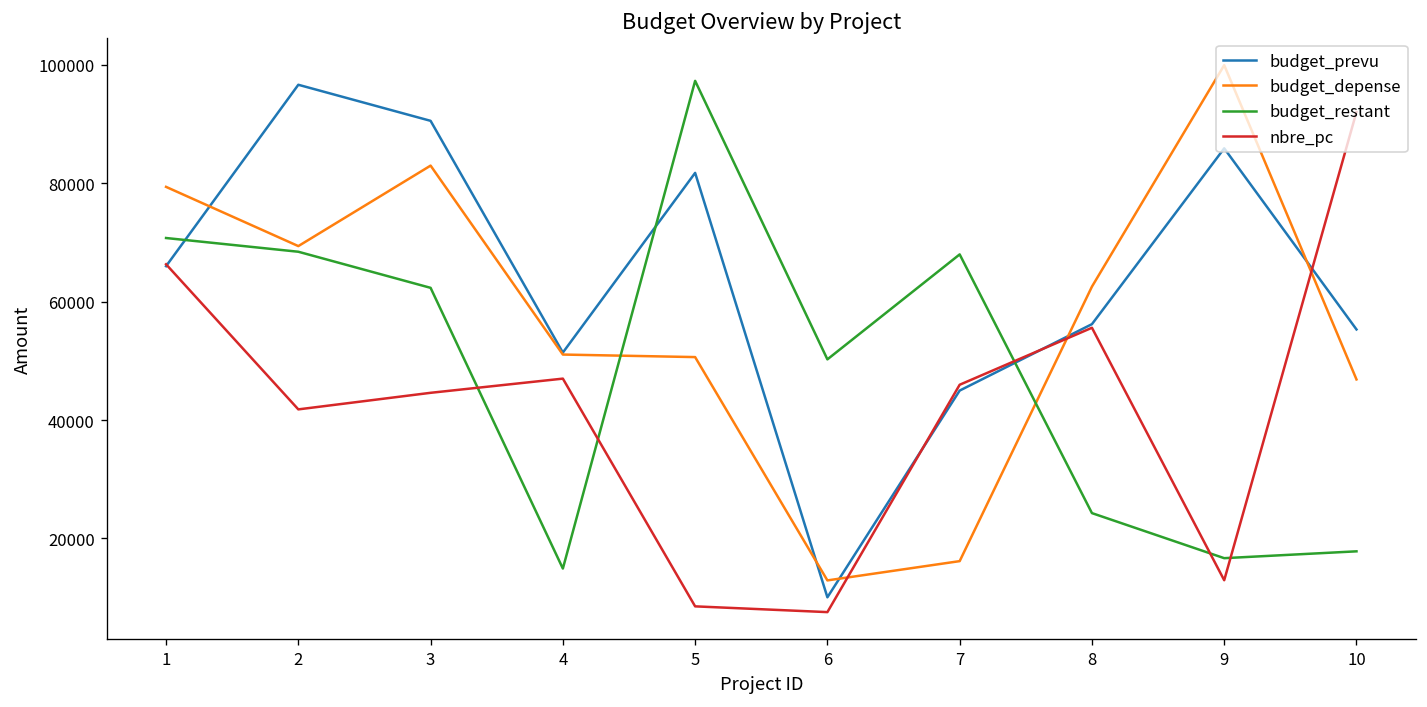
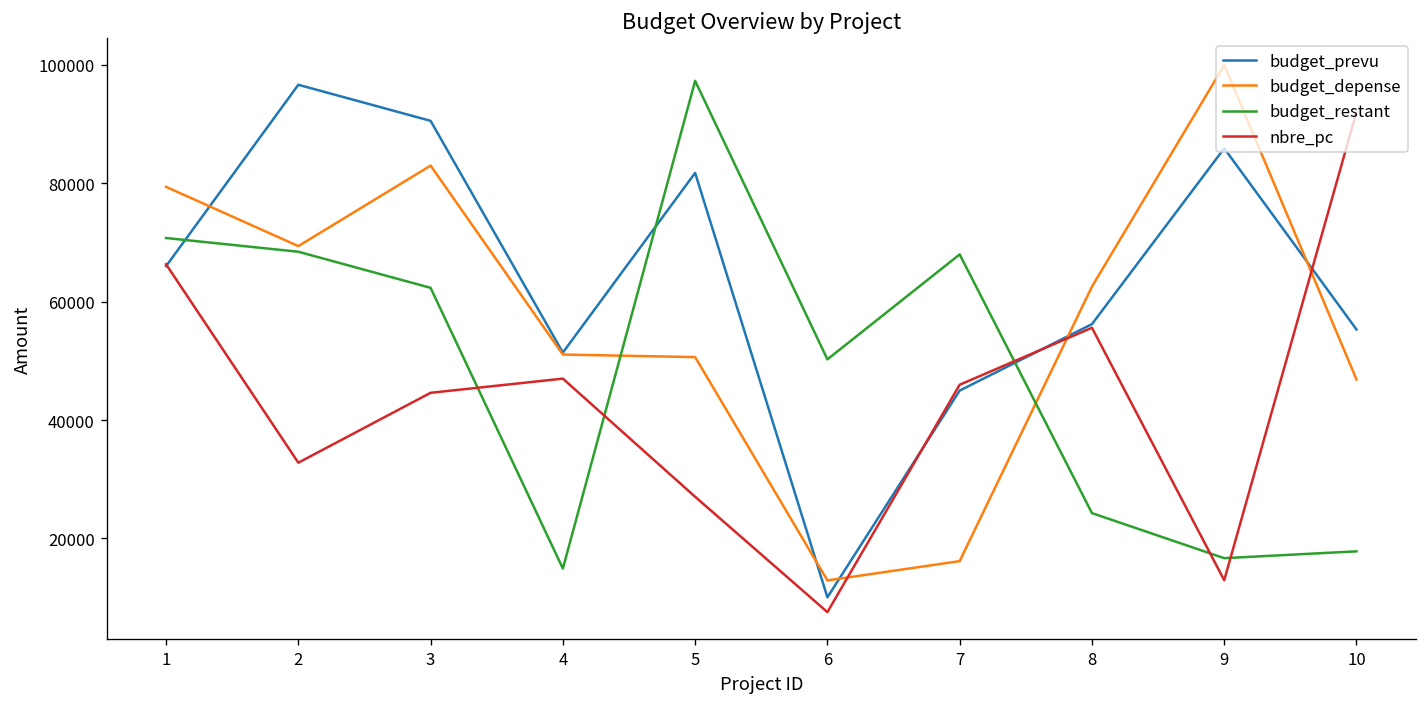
nbre_pc, 2: 42000 -> 33000
nbre_pc, 5: 9000 -> 27000
